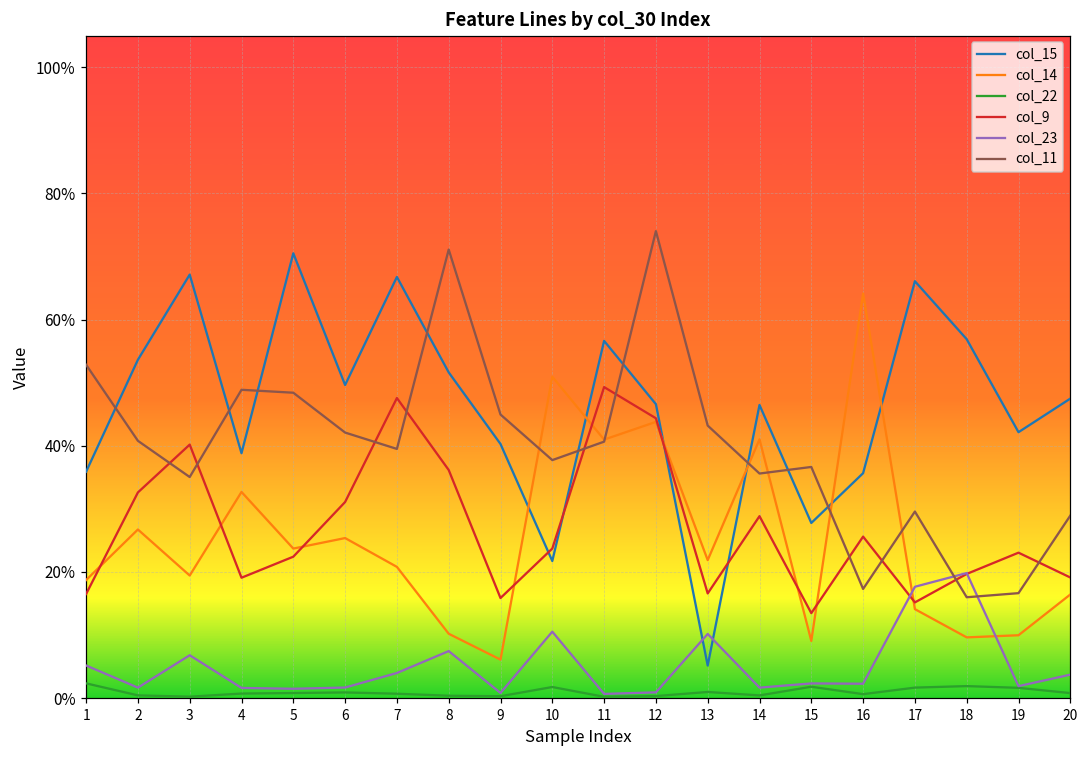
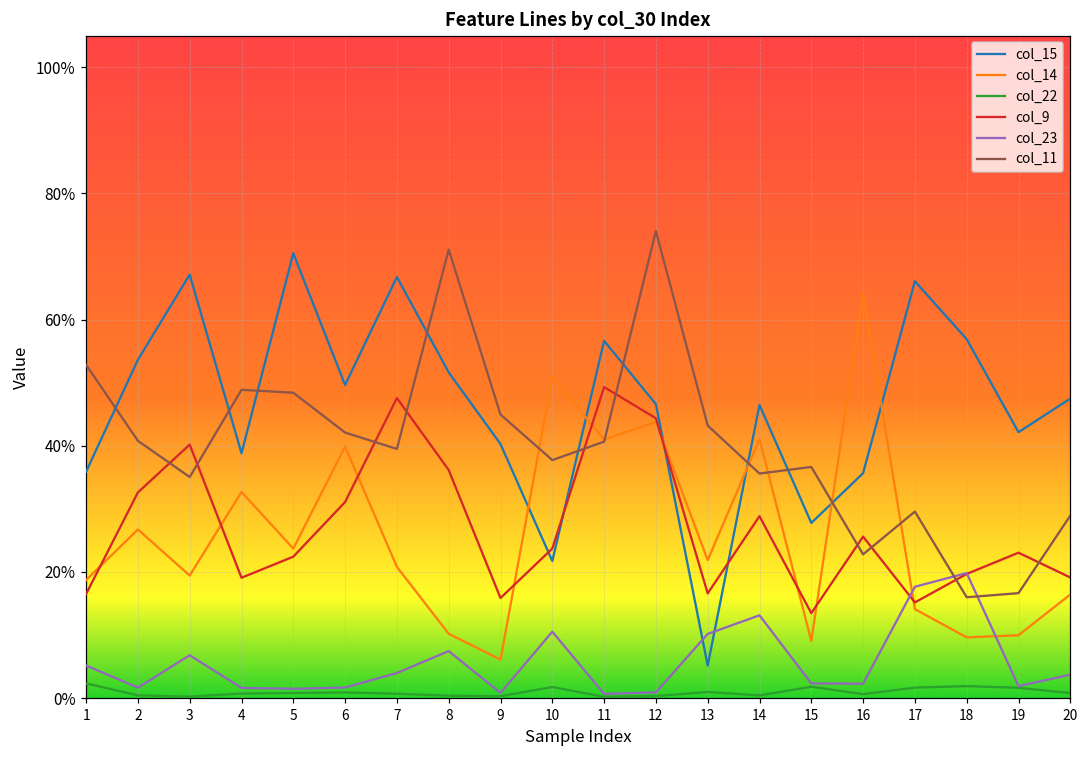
col_14, 6: 25% -> 40%
col_23, 14: 2% -> 13%
col_11, 16: 17% -> 23%
